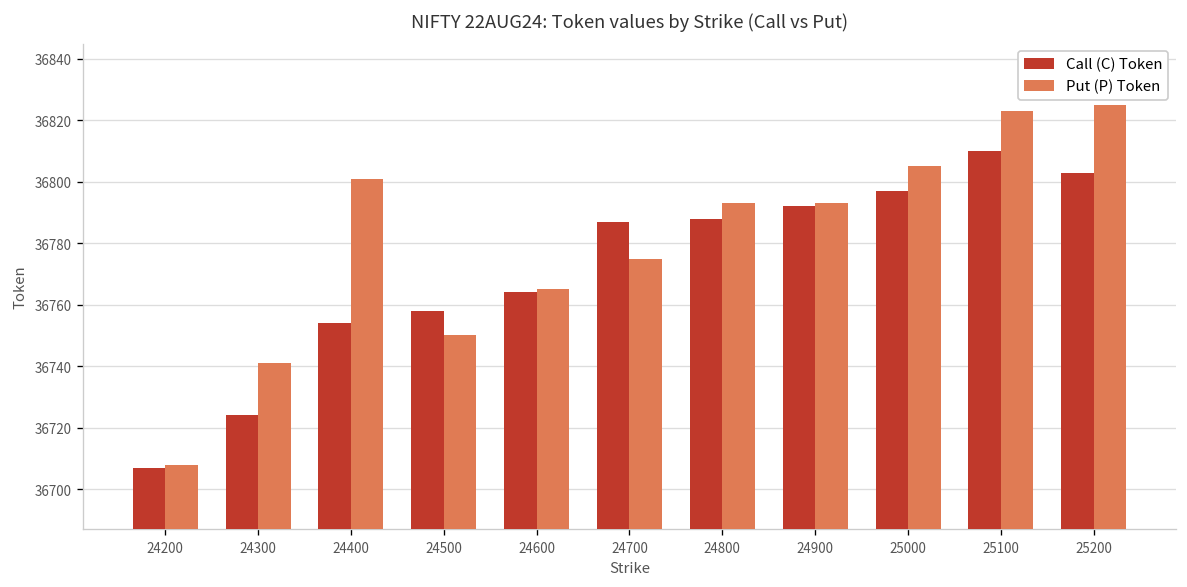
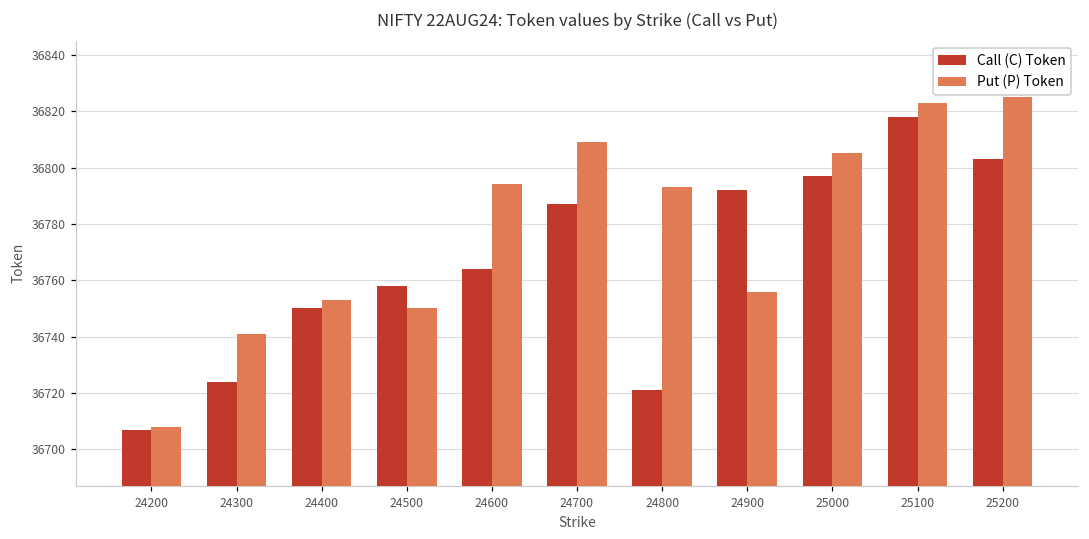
Call (C) Token, 24400: 36754 -> 36750
Put (P) Token, 24400: 36801 -> 36753
Put (P) Token, 24600: 36765 -> 36794
Put (P) Token, 24700: 36775 -> 36809
Call (C) Token, 24800: 36788 -> 36721
Put (P) Token, 24900: 36793 -> 36756
Call (C) Token, 25100: 36810 -> 36818
